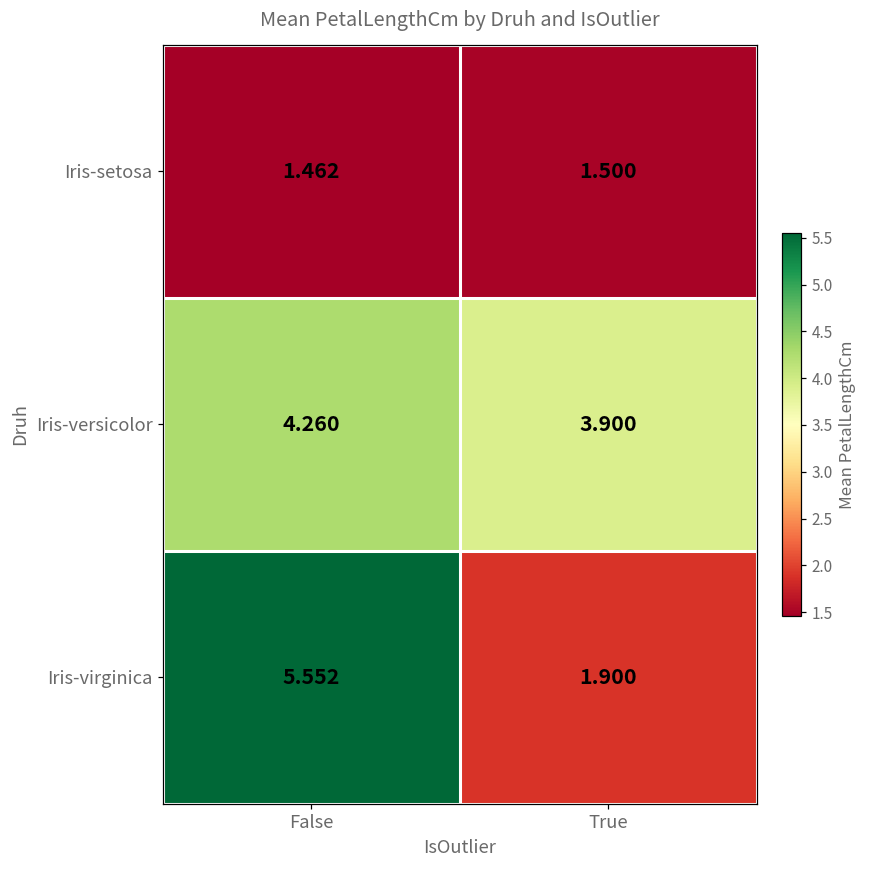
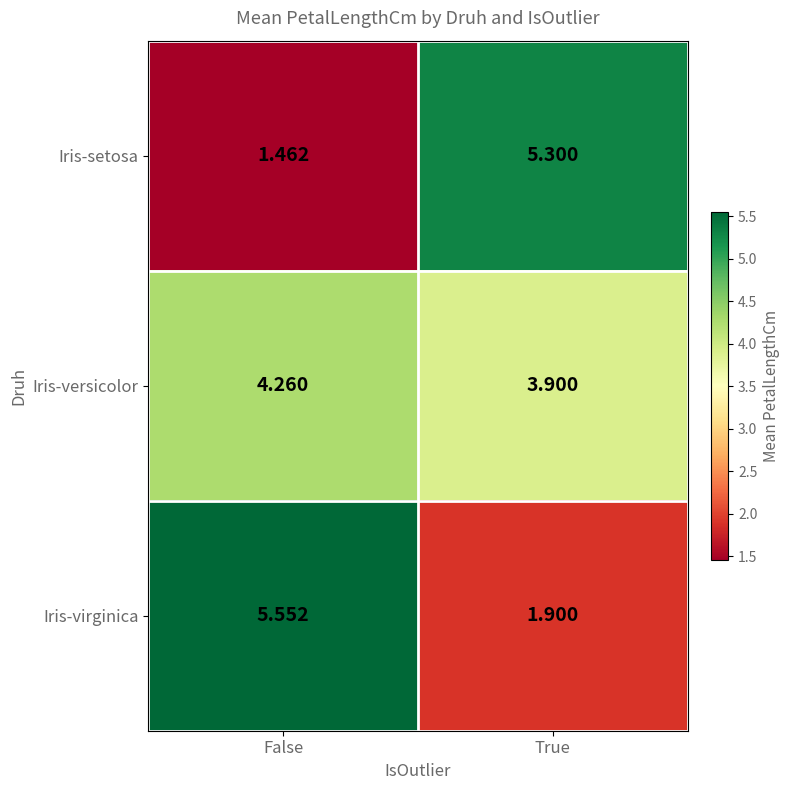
Iris-setosa, True: 1.500 -> 5.300
